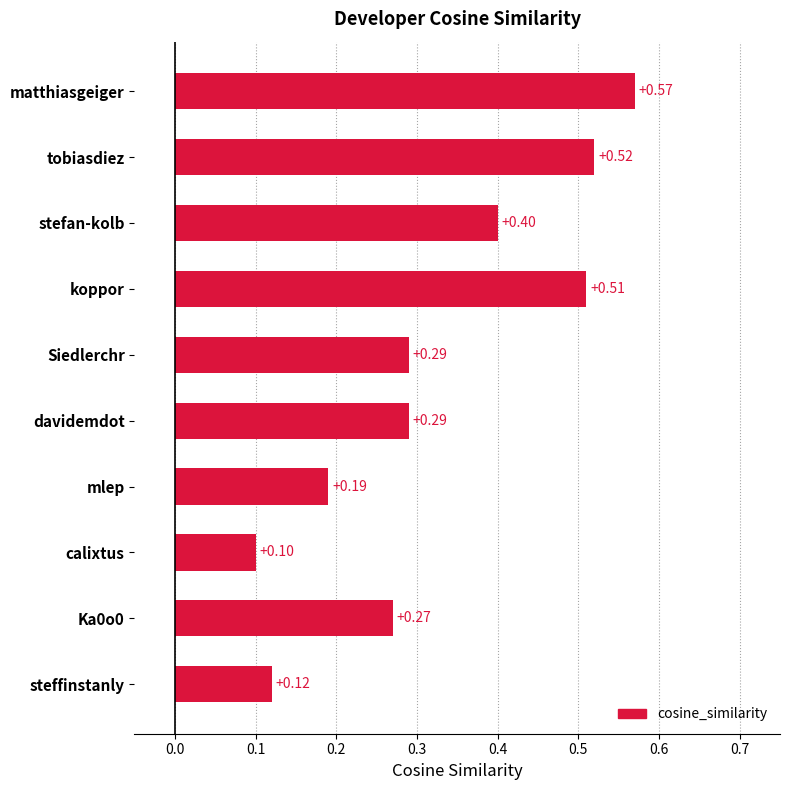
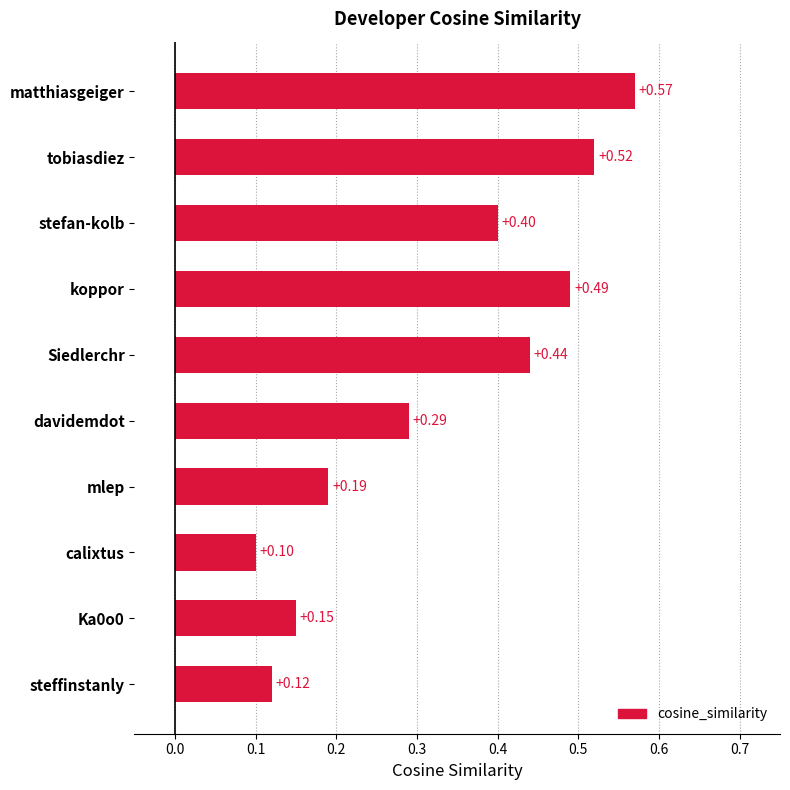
koppor: +0.51 -> +0.49
Siedlerchr: +0.29 -> +0.44
Ka0o0: +0.27 -> +0.15
